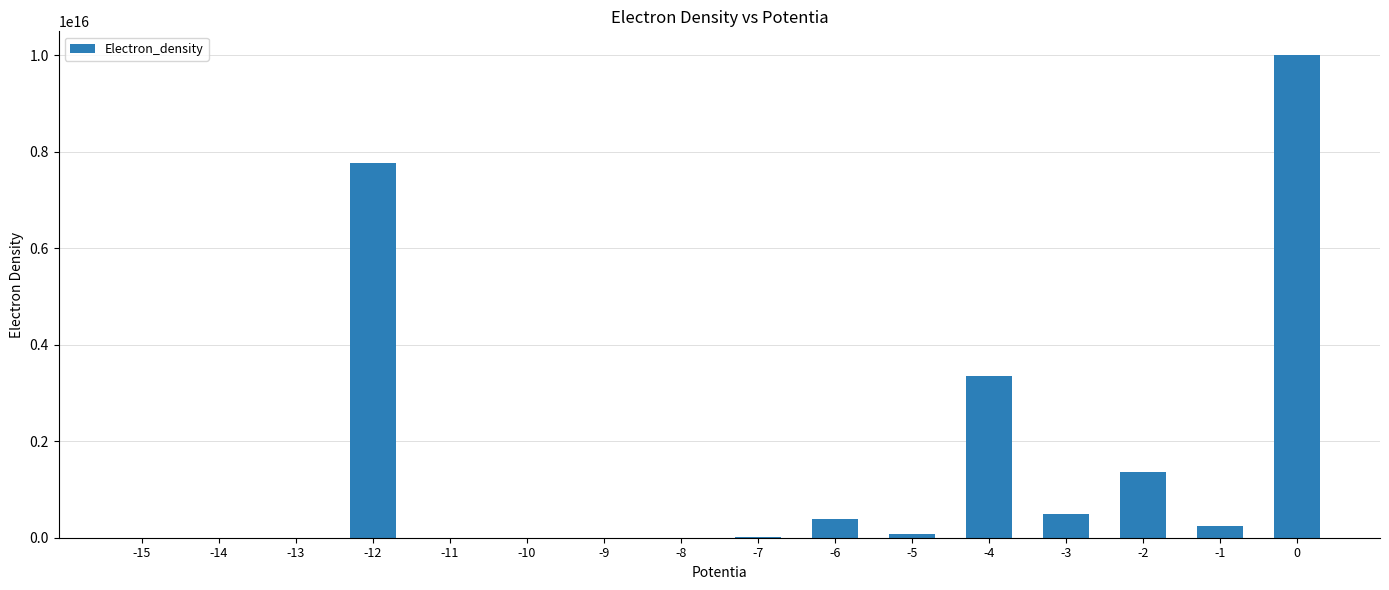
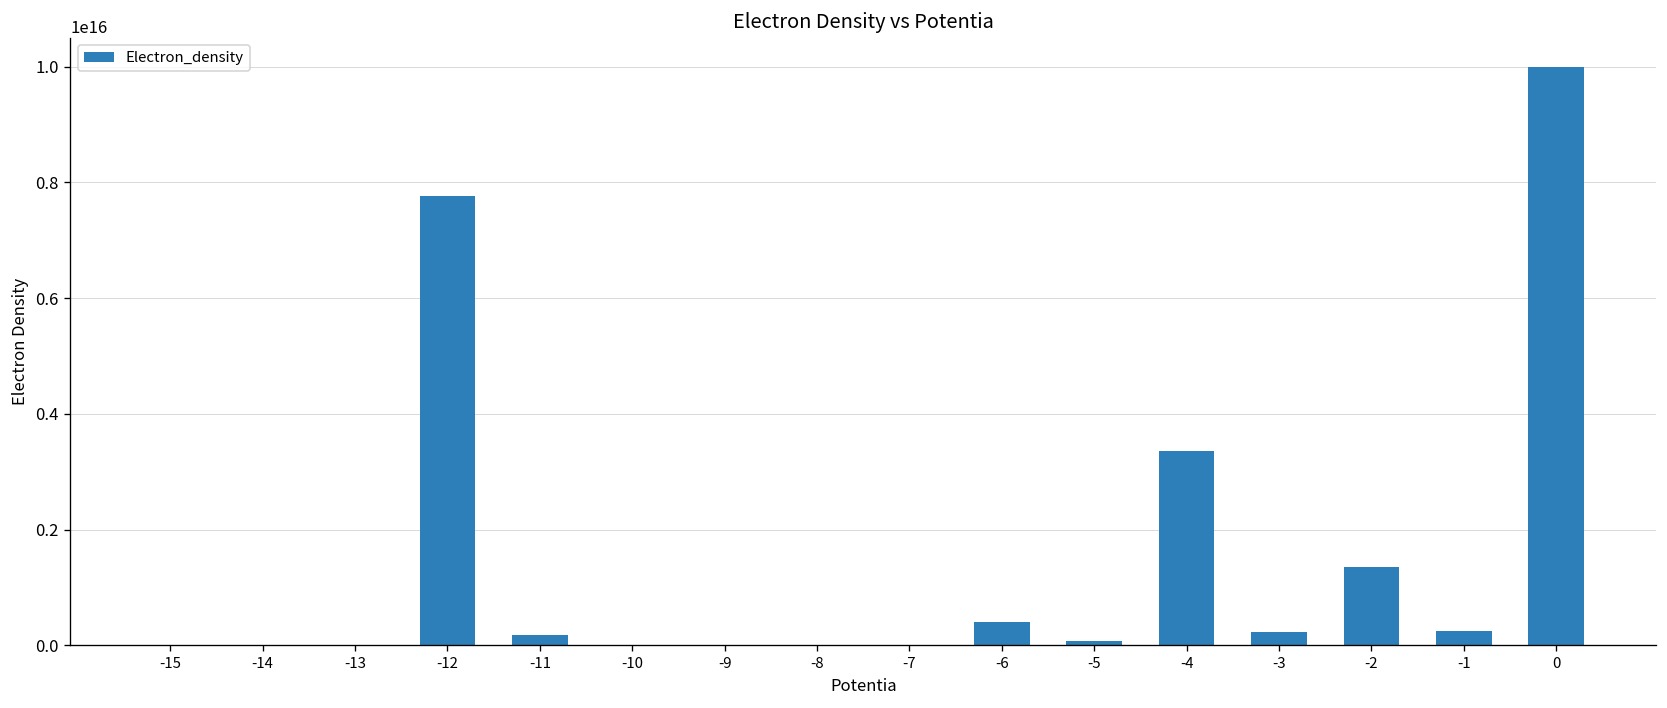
-11: 0 -> 200000000000000
-3: 500000000000000 -> 200000000000000
